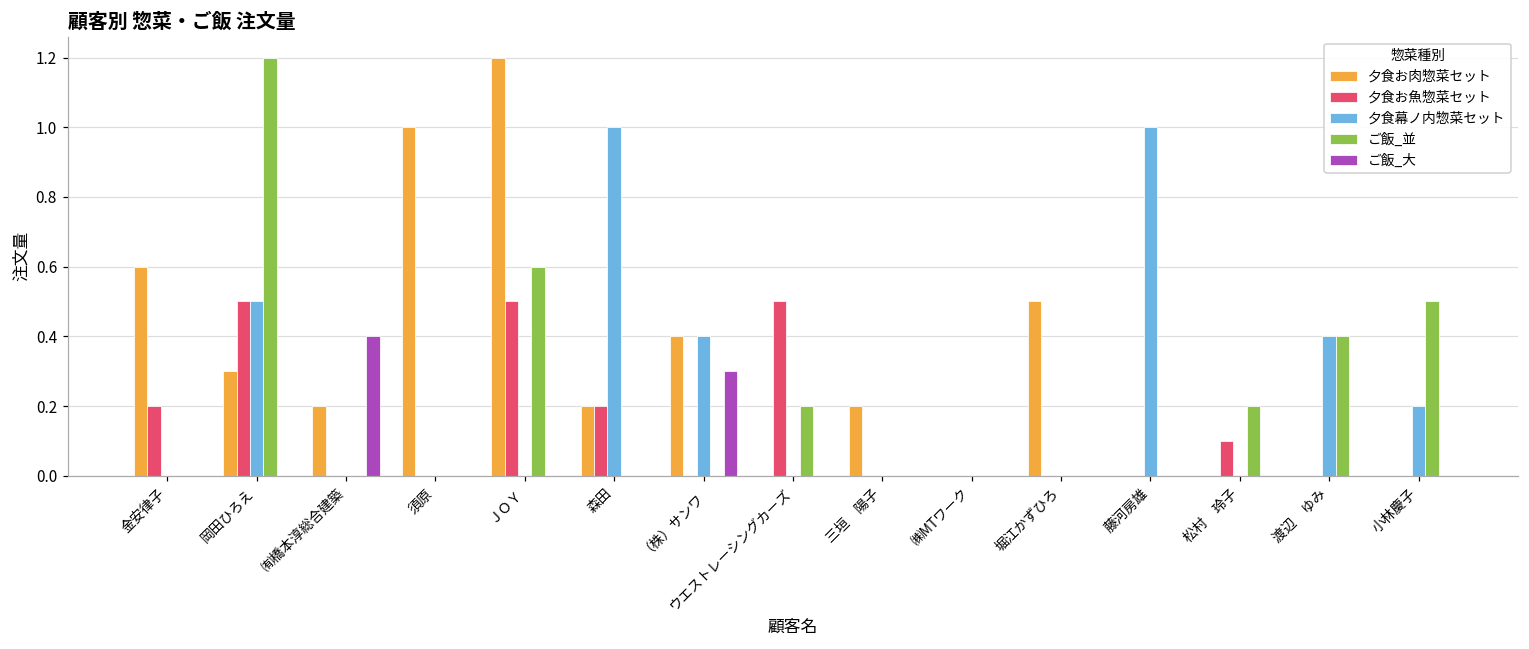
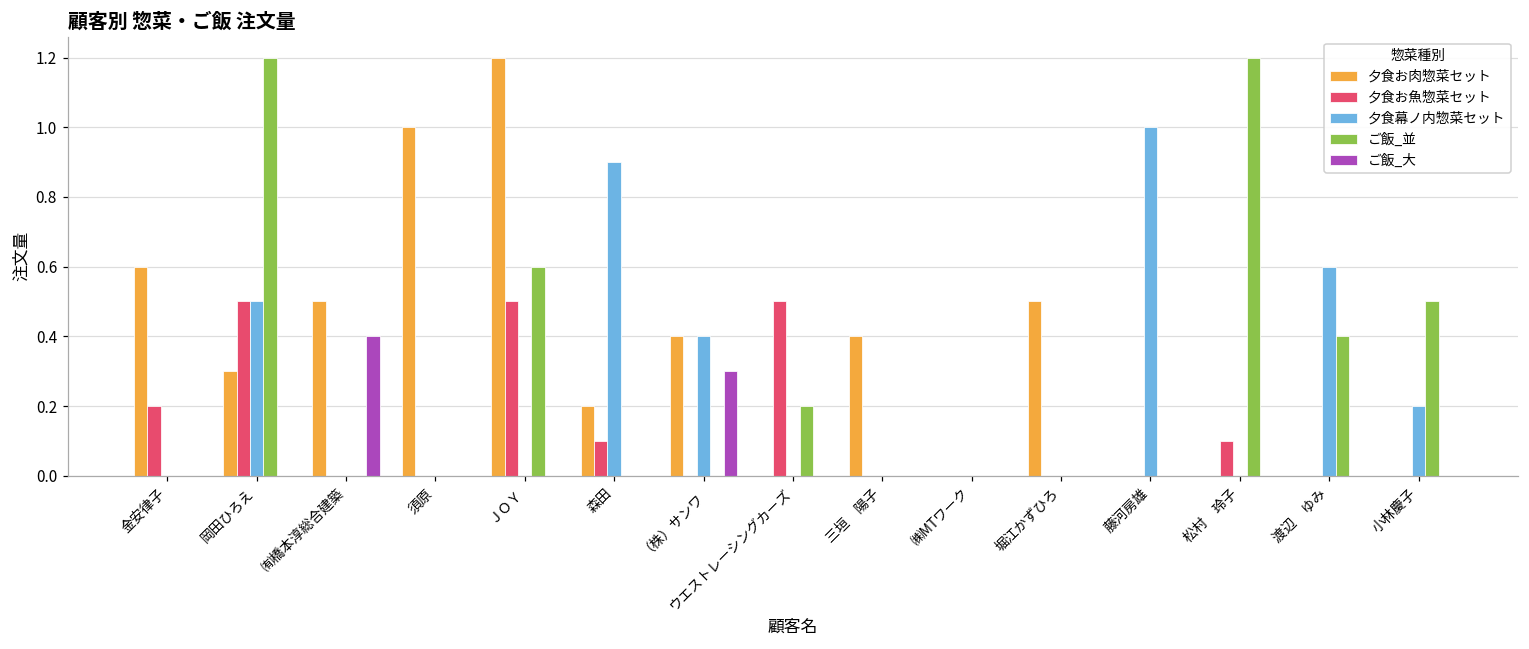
夕食お肉惣菜セット, ㈲橋本淳総合建築: 0.2 -> 0.5
夕食お魚惣菜セット, 森田: 0.2 -> 0.1
夕食幕ノ内惣菜セット, 森田: 1.0 -> 0.9
夕食お肉惣菜セット, 三垣 陽子: 0.2 -> 0.4
ご飯_並, 松村 玲子: 0.2 -> 1.2
夕食幕ノ内惣菜セット, 渡辺 ゆみ: 0.4 -> 0.6
